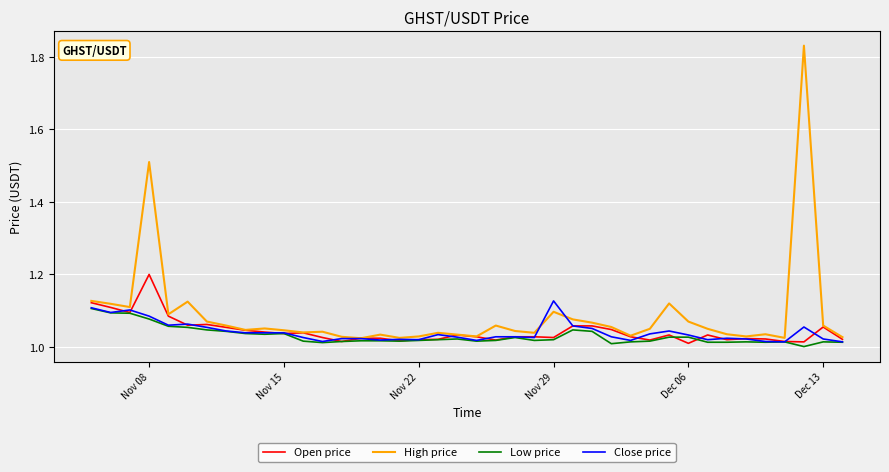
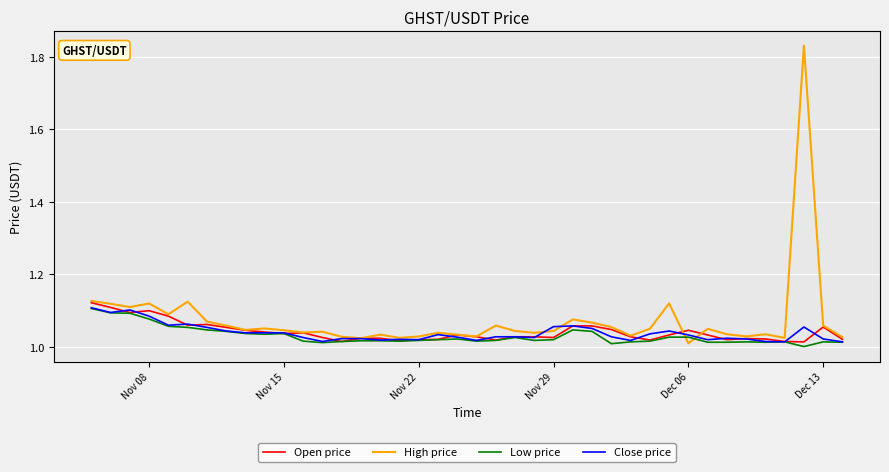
Open price, Nov 08: 1.2 -> 1.1
High price, Nov 08: 1.51 -> 1.12
High price, Nov 29: 1.10 -> 1.04
Close price, Nov 29: 1.13 -> 1.06
Open price, Dec 06: 1.01 -> 1.05
High price, Dec 06: 1.07 -> 1.01
